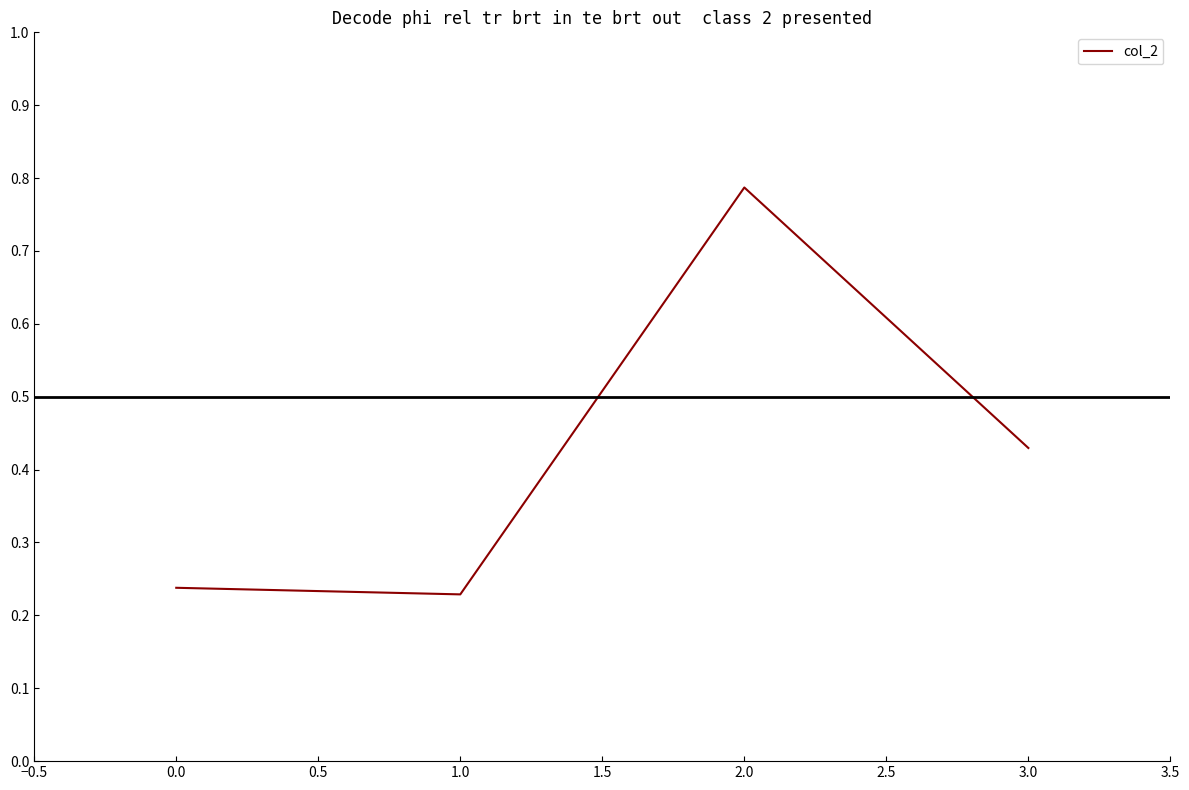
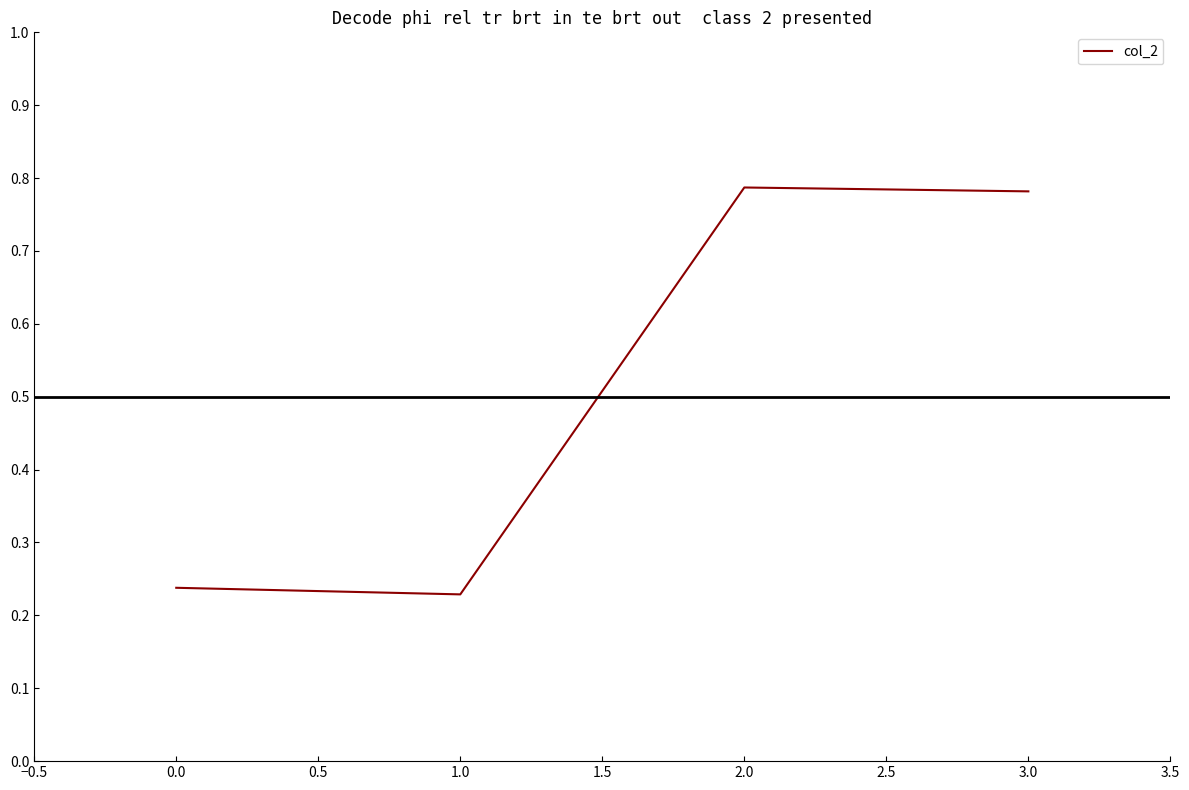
3.0: 0.43 -> 0.78
